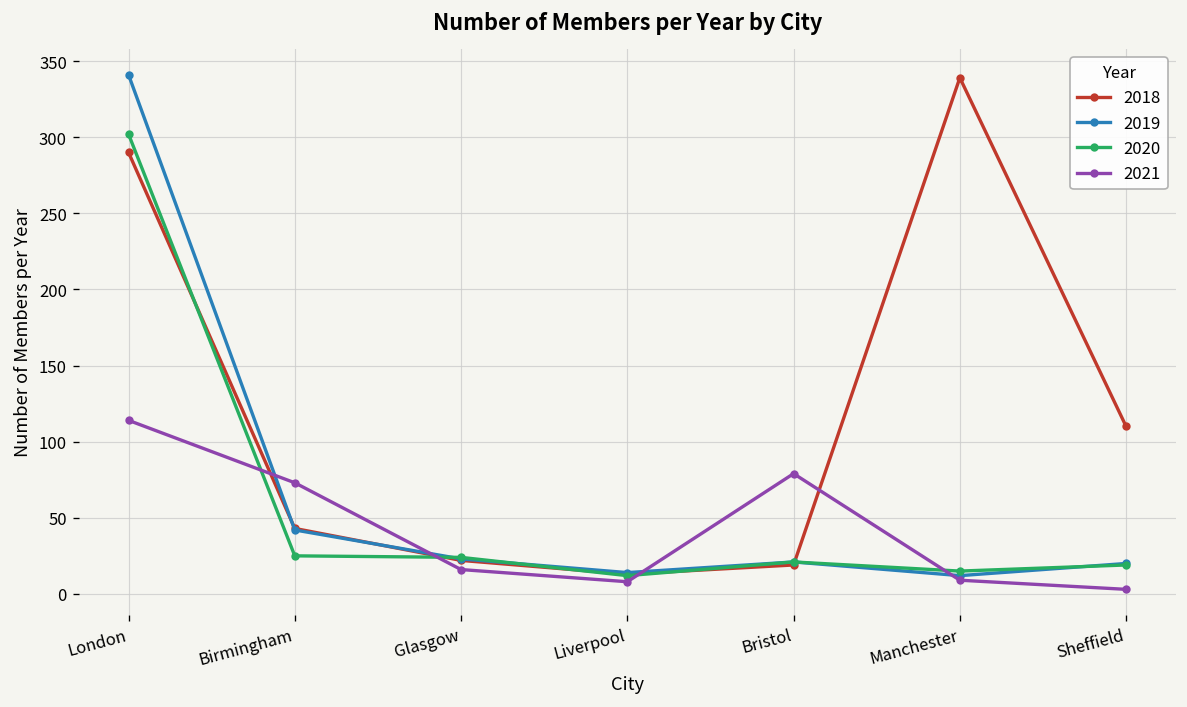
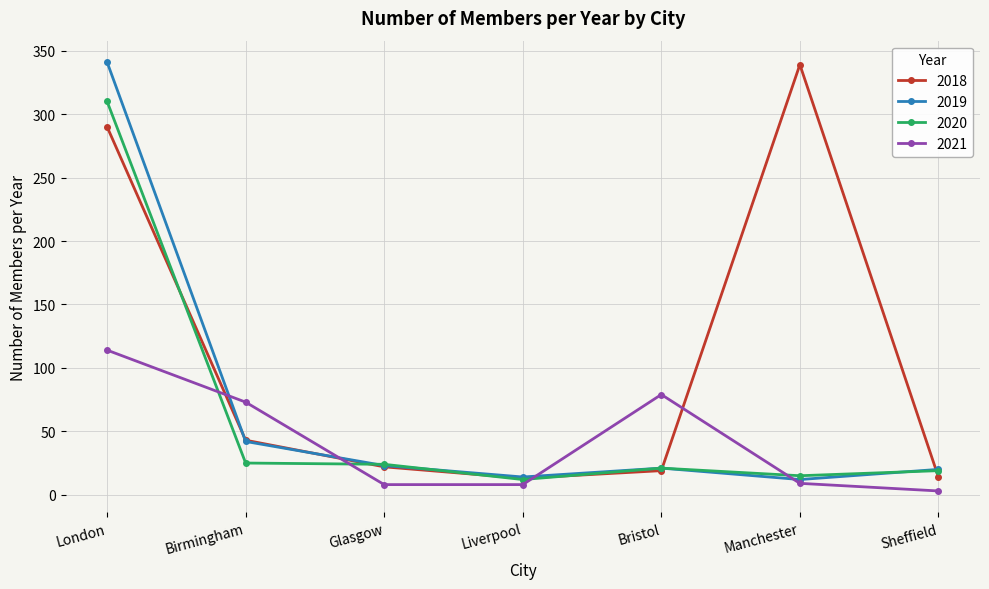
2020, London: 302 -> 310
2021, Glasgow: 16 -> 8
2018, Sheffield: 110 -> 14
